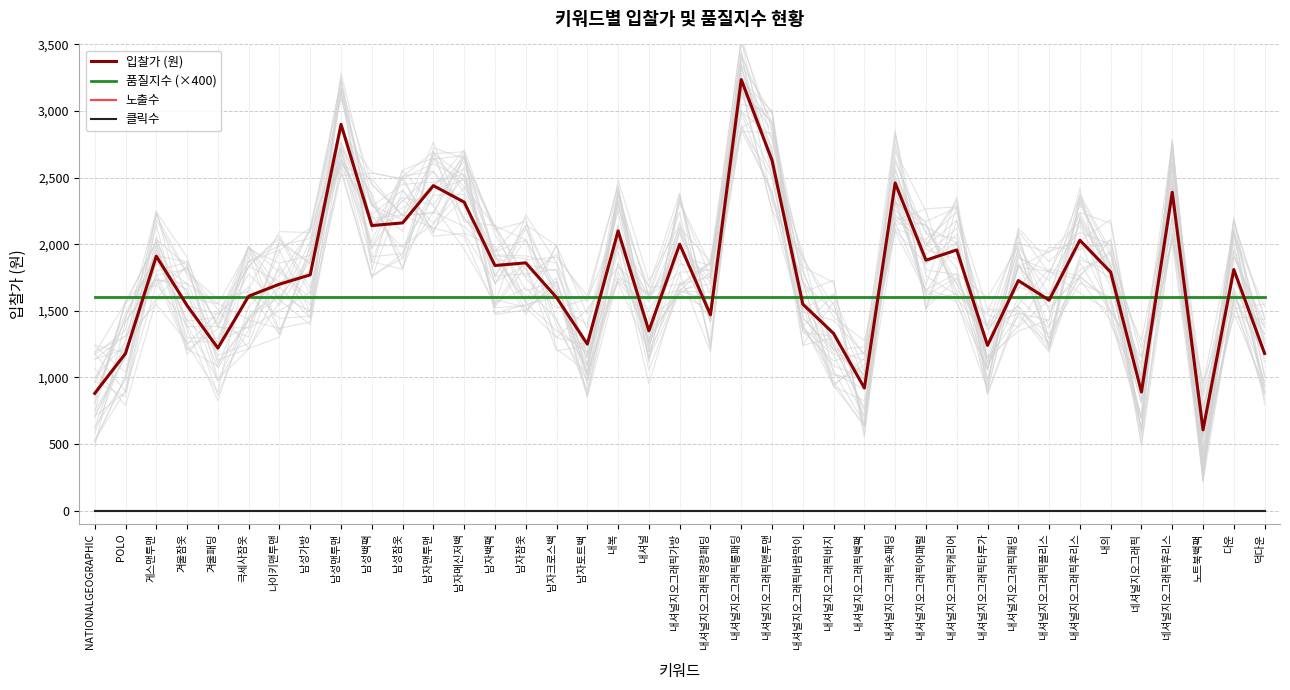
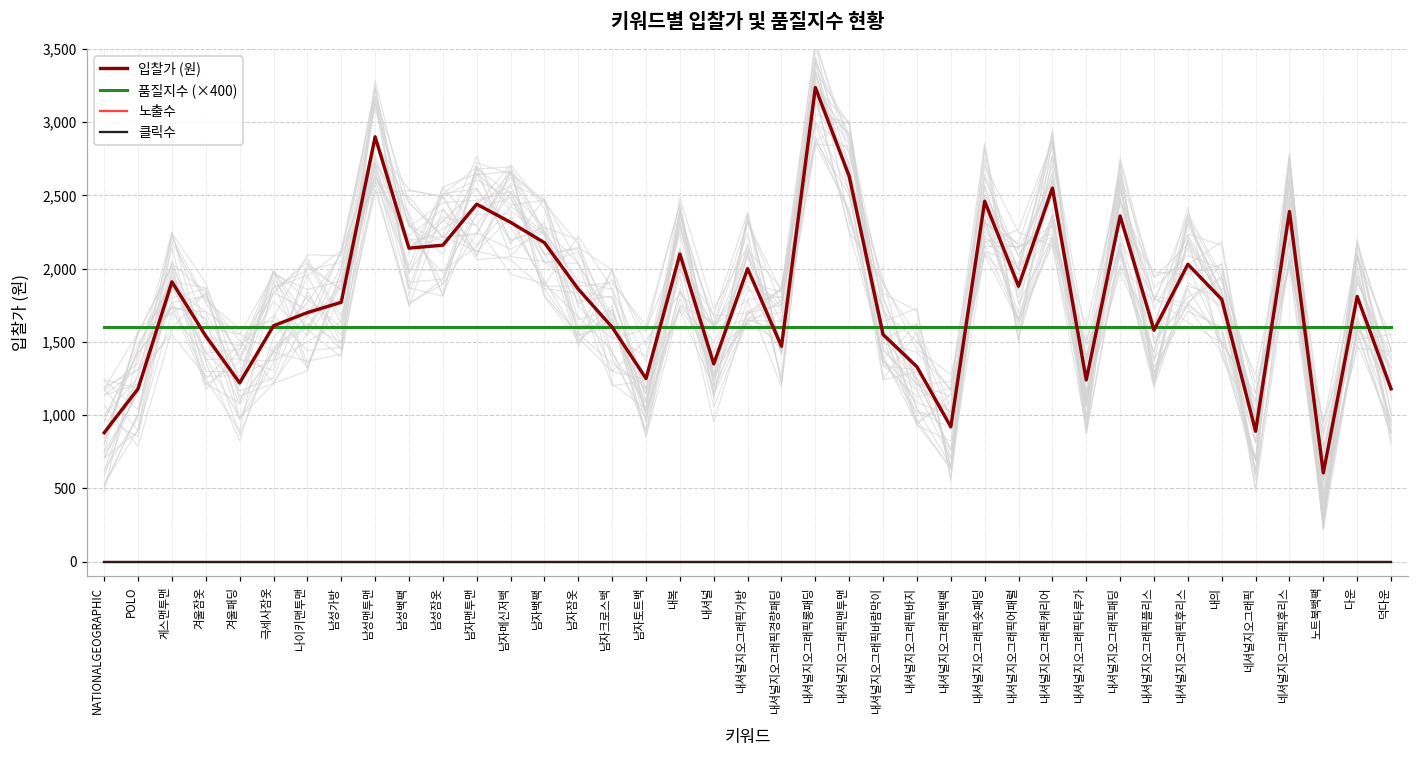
입찰가 (원), 남자백팩: 1,840 -> 2,180
입찰가 (원), 내셔널지오그래픽캐리어: 1,960 -> 2,550
입찰가 (원), 내셔널지오그래픽패딩: 1,730 -> 2,360
